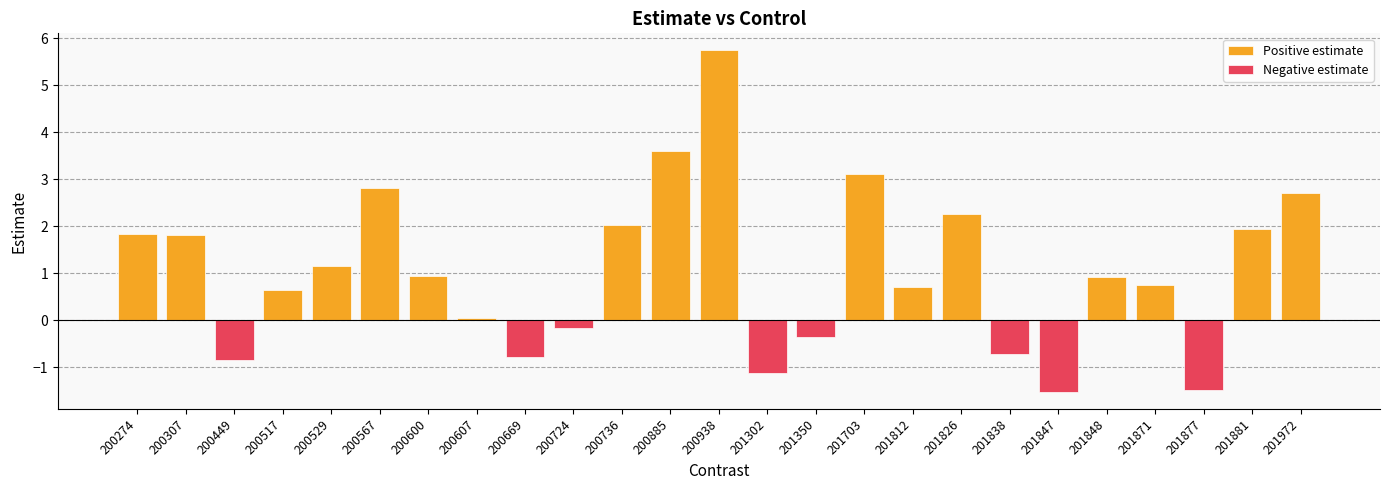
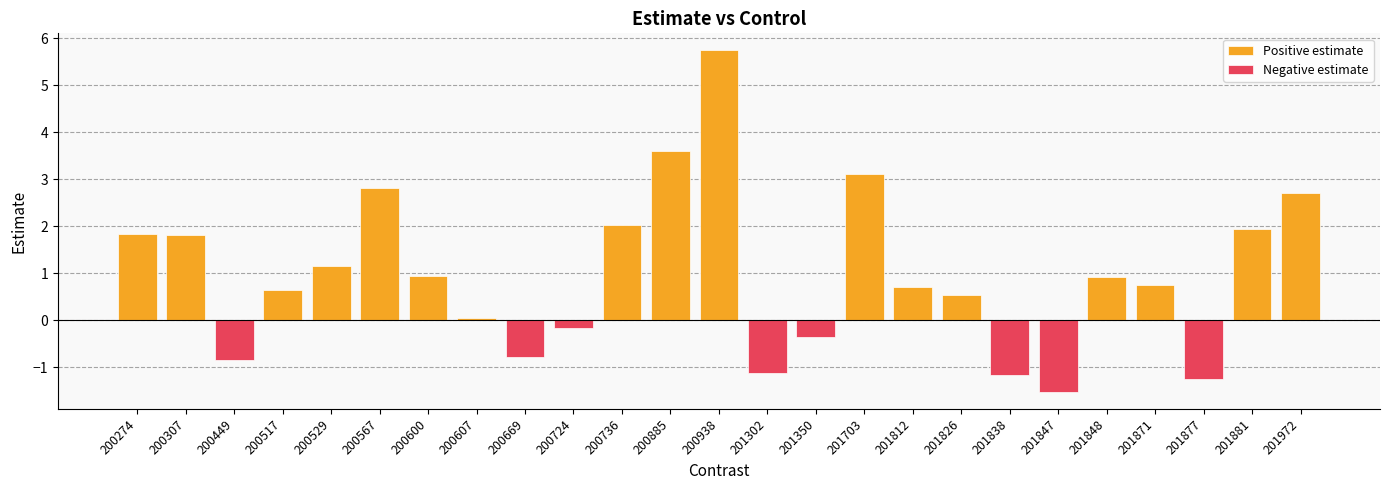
Positive estimate, 201826: 2.3 -> 0.5
Negative estimate, 201838: -0.7 -> -1.2
Negative estimate, 201877: -1.5 -> -1.2
